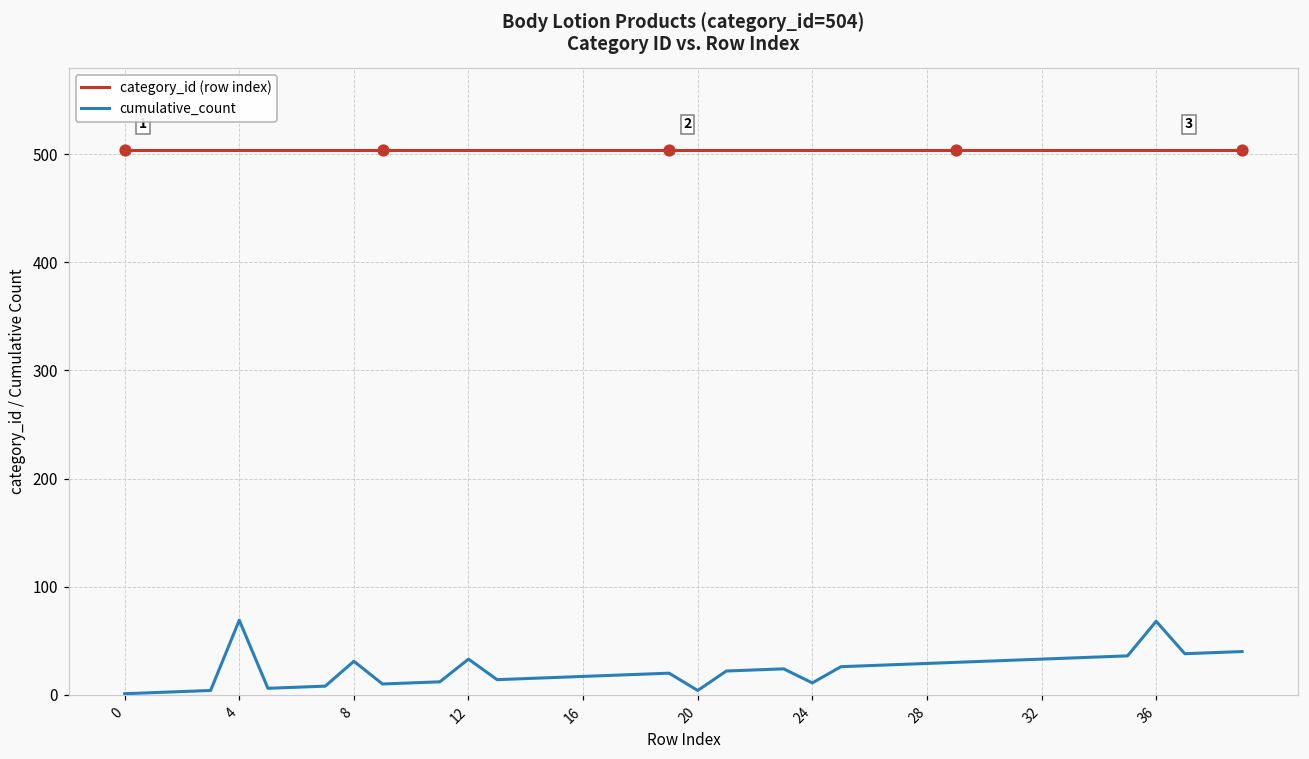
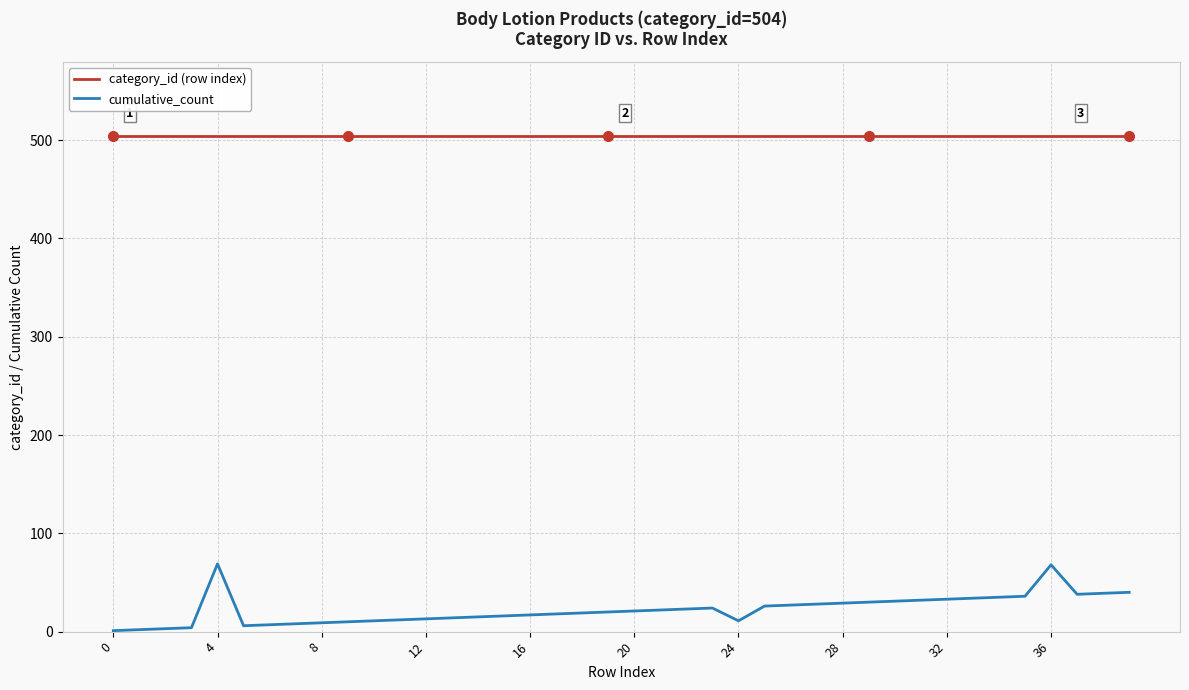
cumulative_count, 8: 30 -> 10
cumulative_count, 12: 30 -> 10
cumulative_count, 20: 0 -> 20
